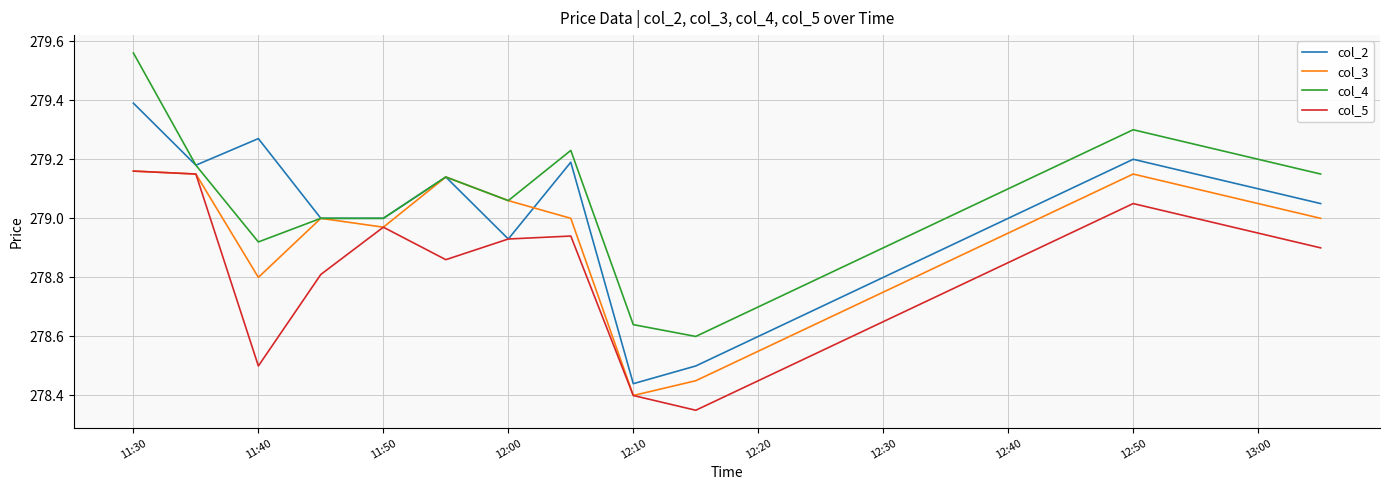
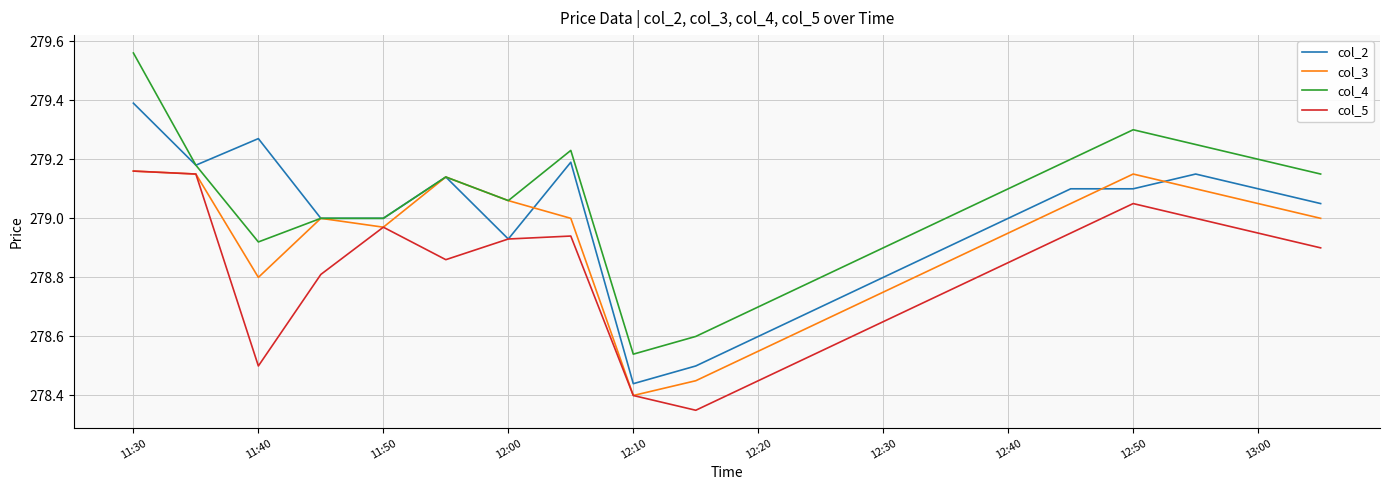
col_4, 12:10: 278.64 -> 278.54
col_2, 12:50: 279.2 -> 279.1
